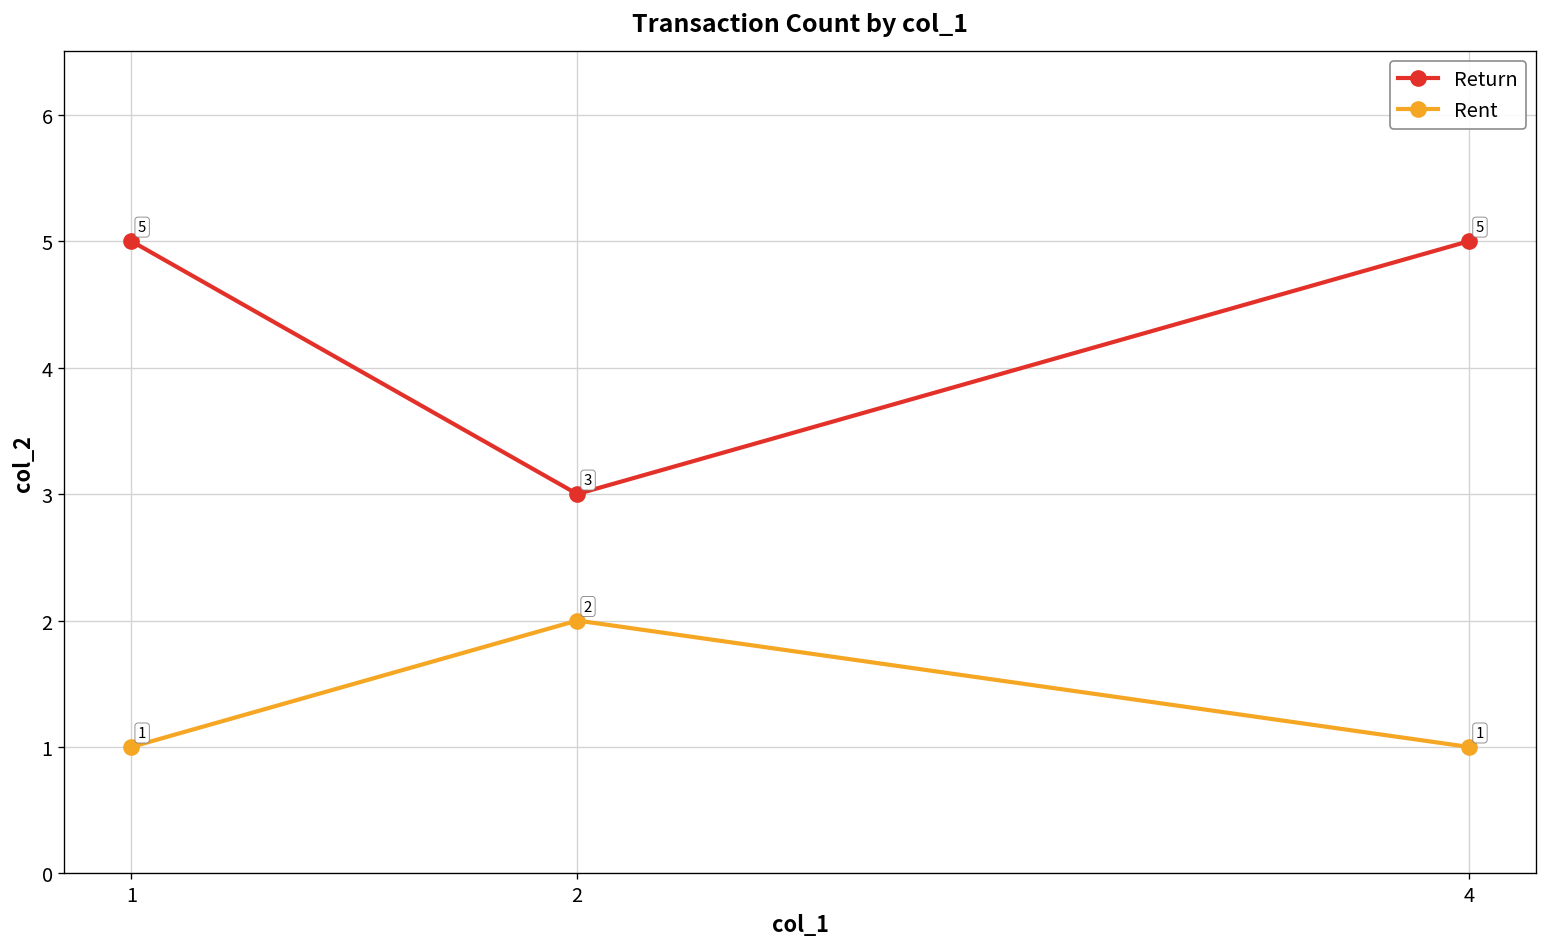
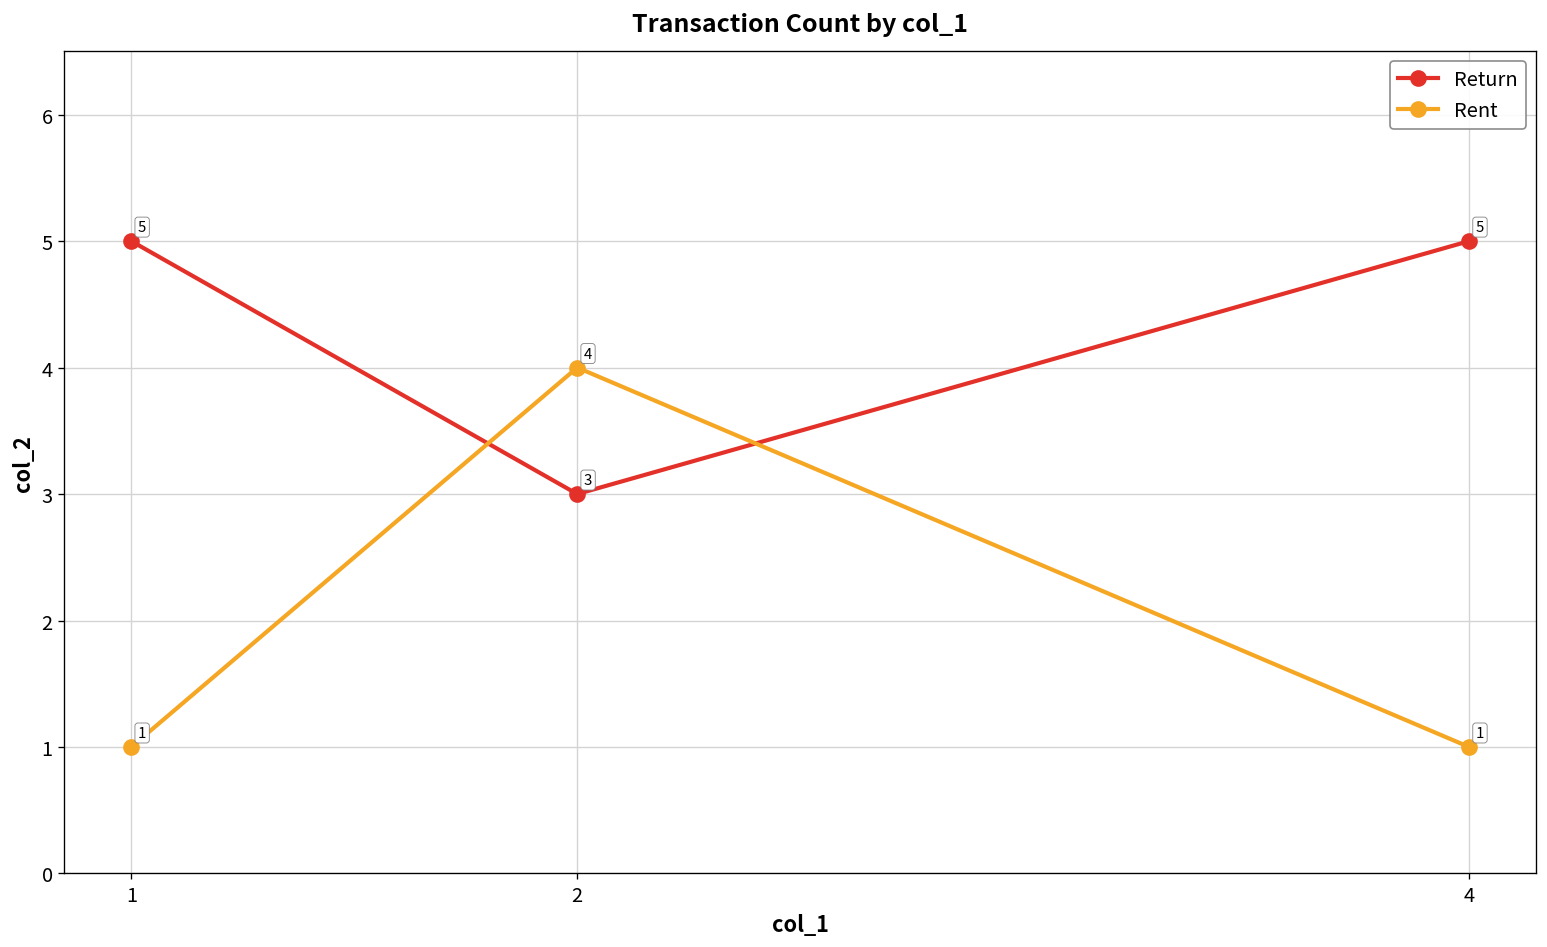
Rent, 2: 2 -> 4
